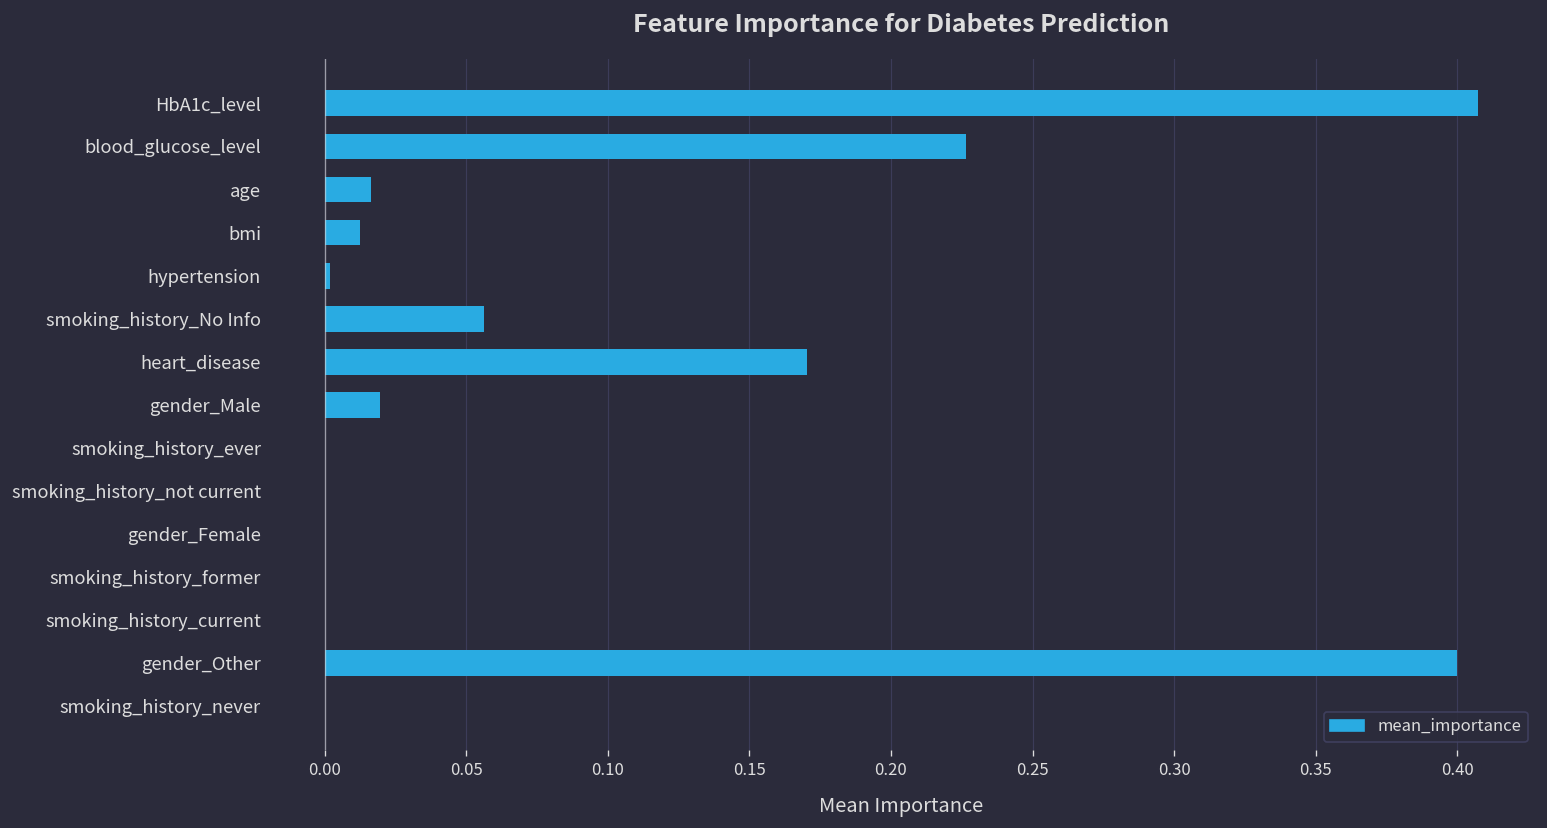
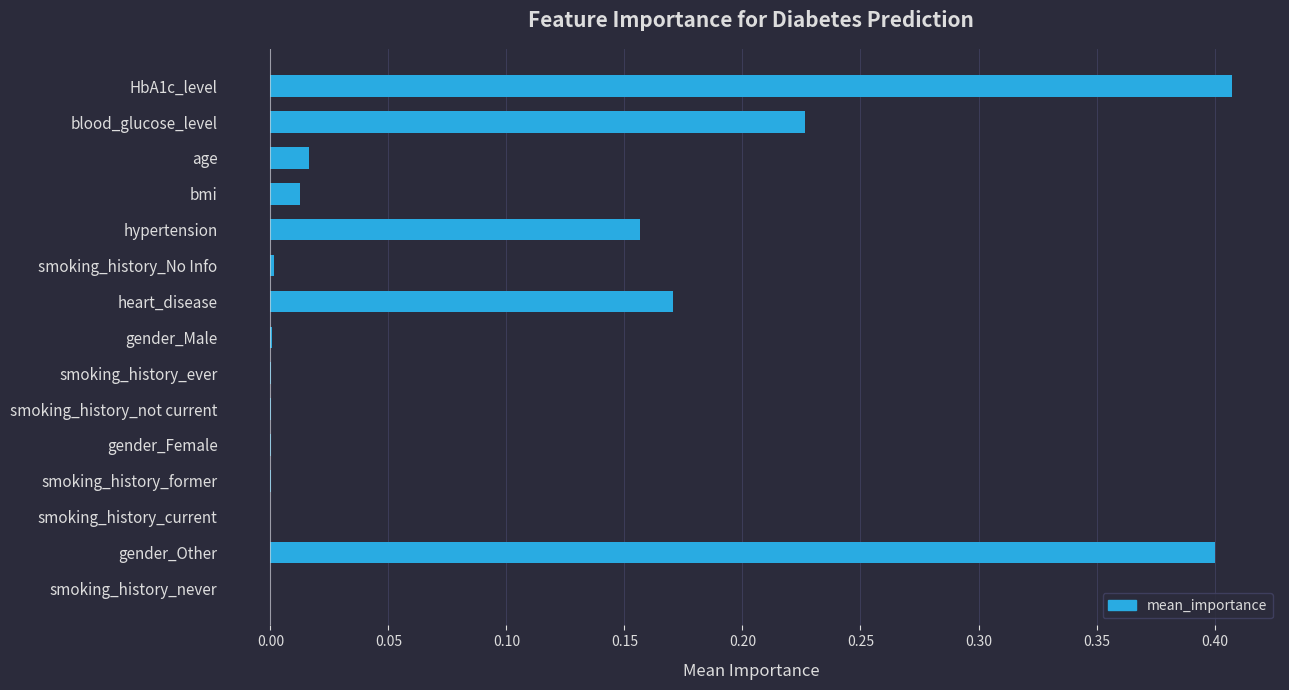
hypertension: 0.002 -> 0.156
smoking_history_No Info: 0.056 -> 0.002
gender_Male: 0.019 -> 0.001
